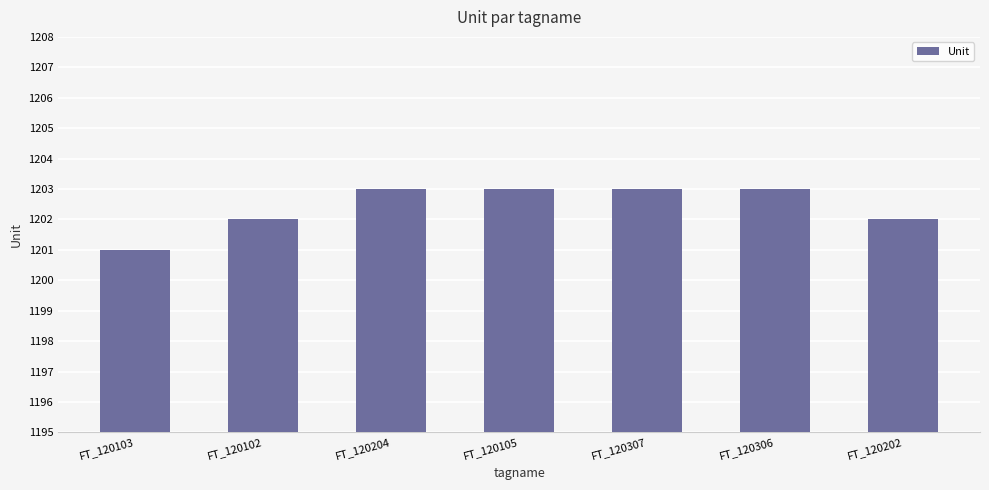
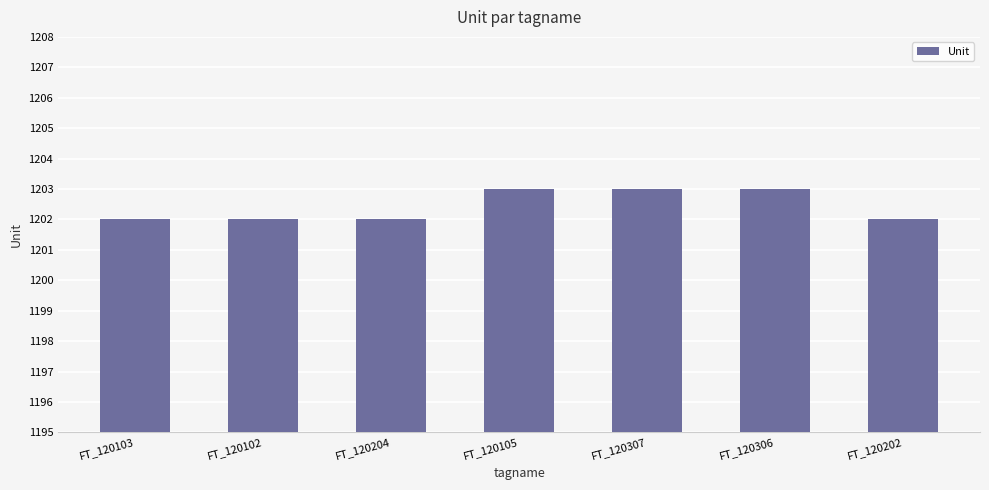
FT_120103: 1201 -> 1202
FT_120204: 1203 -> 1202
